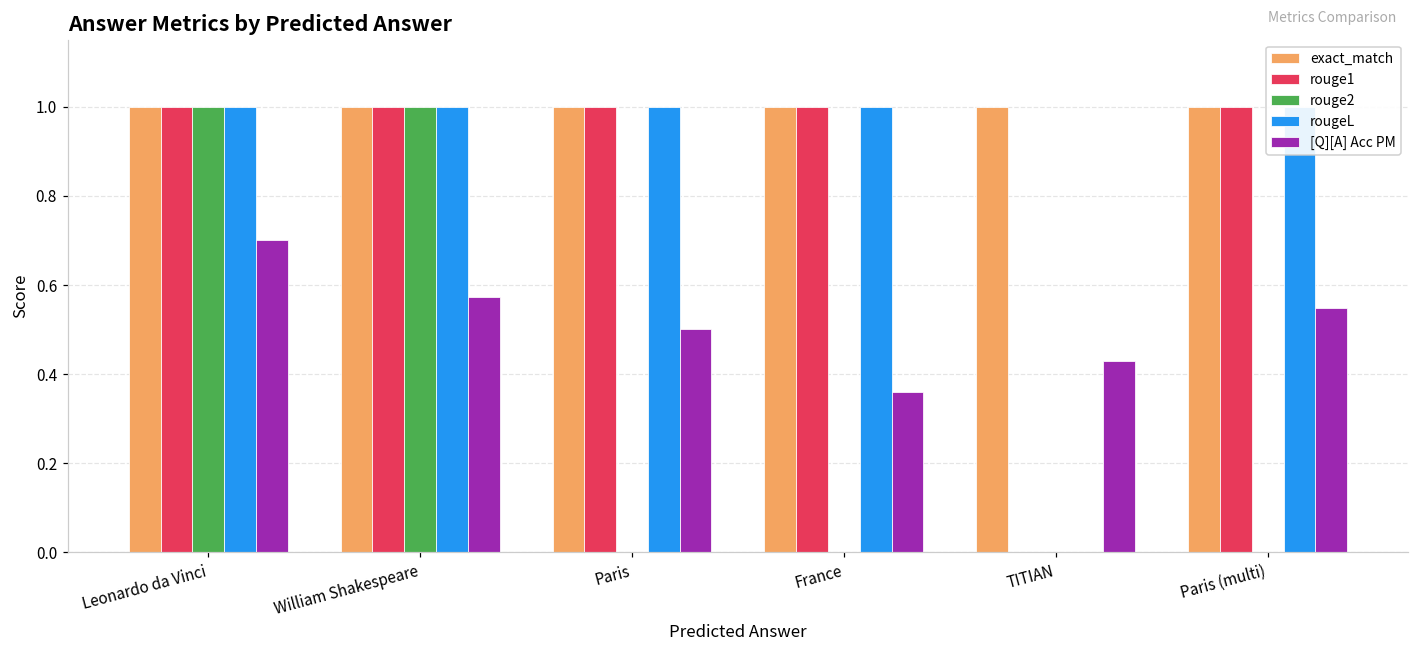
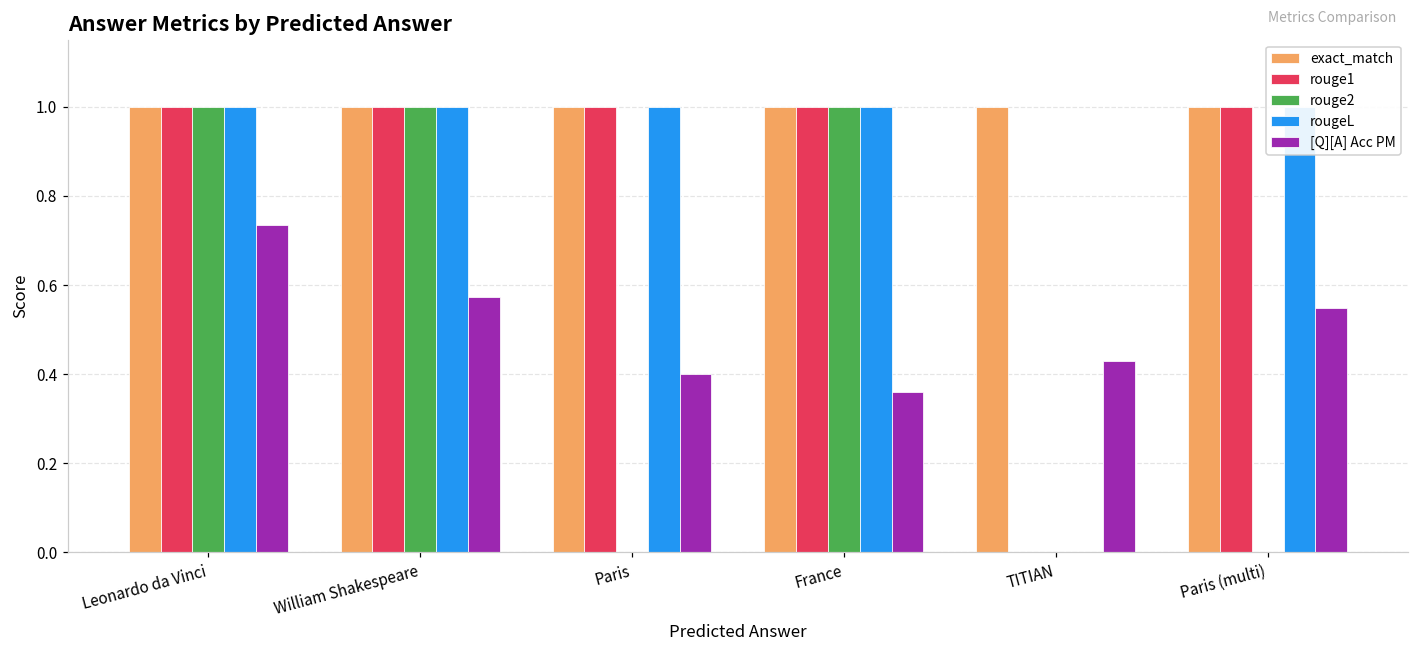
[Q][A] Acc PM, Leonardo da Vinci: 0.70 -> 0.73
[Q][A] Acc PM, Paris: 0.5 -> 0.4
rouge2, France: 0 -> 1
